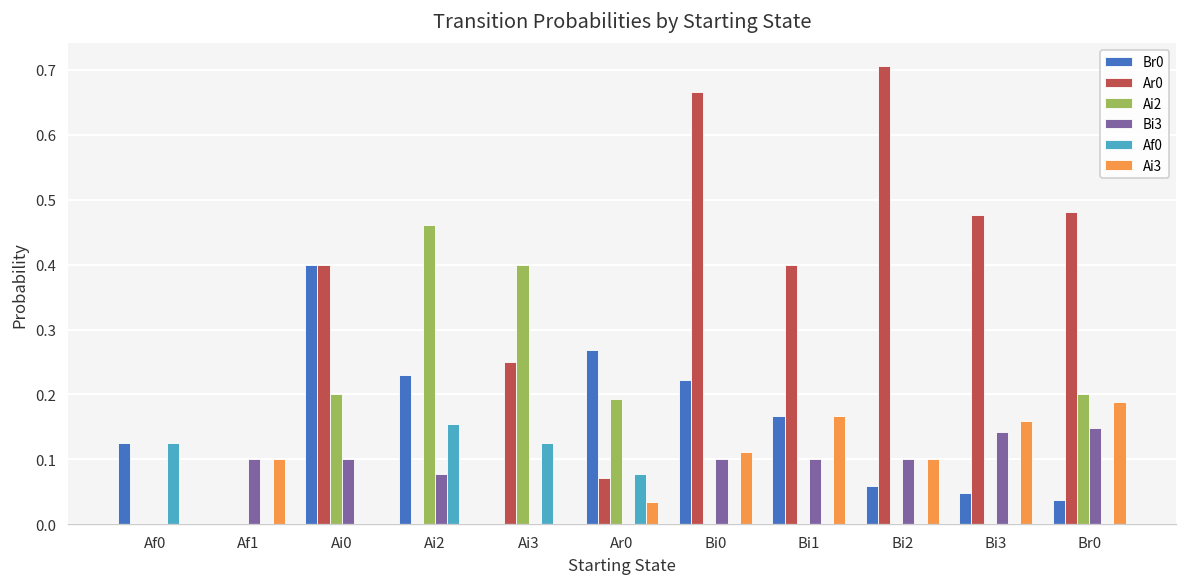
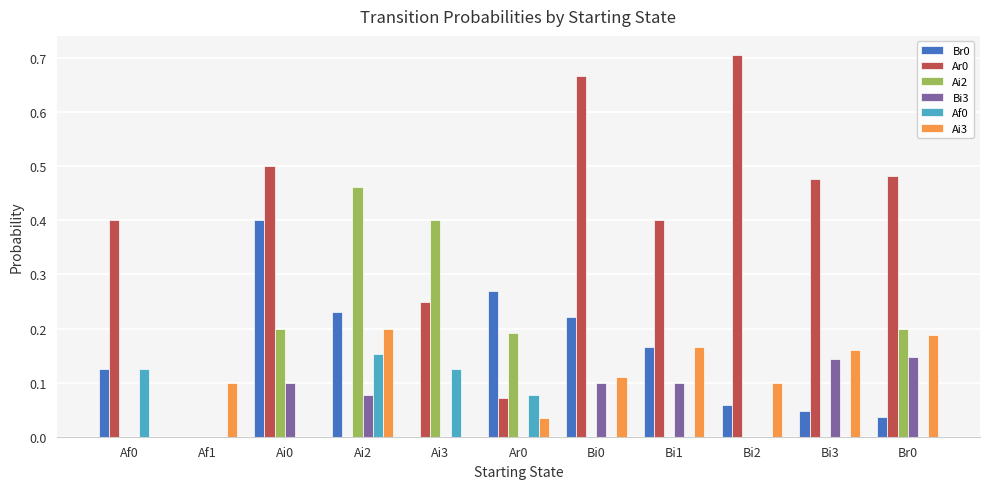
Ar0, Af0: 0.0 -> 0.4
Bi3, Af1: 0.1 -> 0.0
Ar0, Ai0: 0.4 -> 0.5
Ai3, Ai2: 0.0 -> 0.2
Bi3, Bi2: 0.1 -> 0.0
